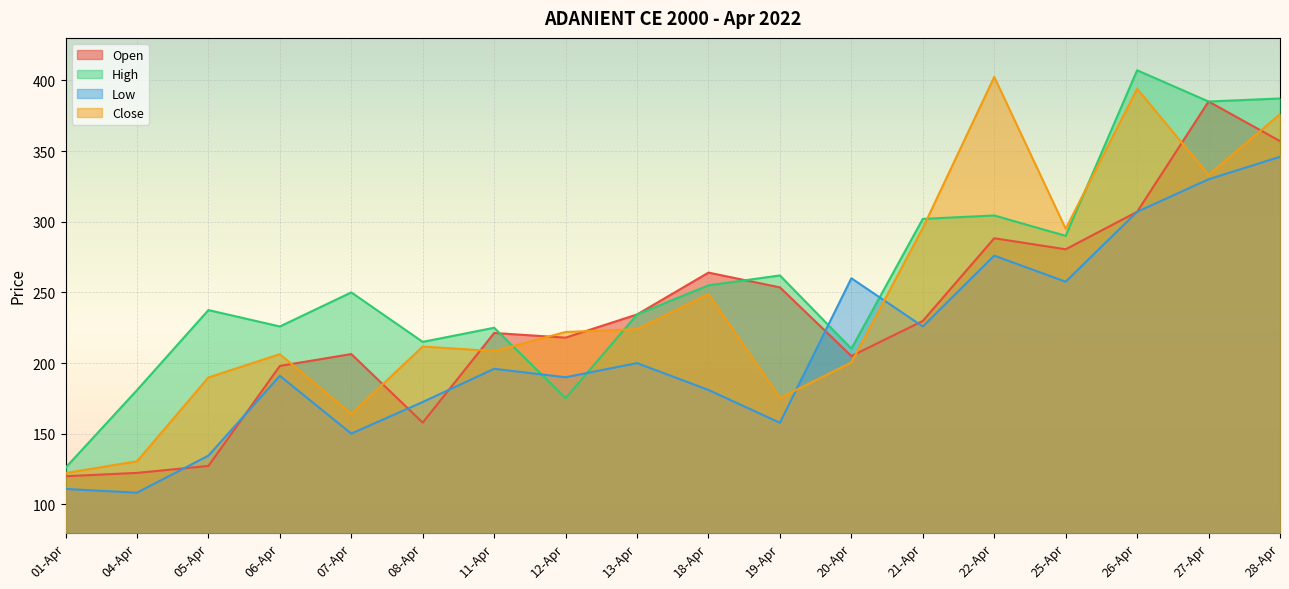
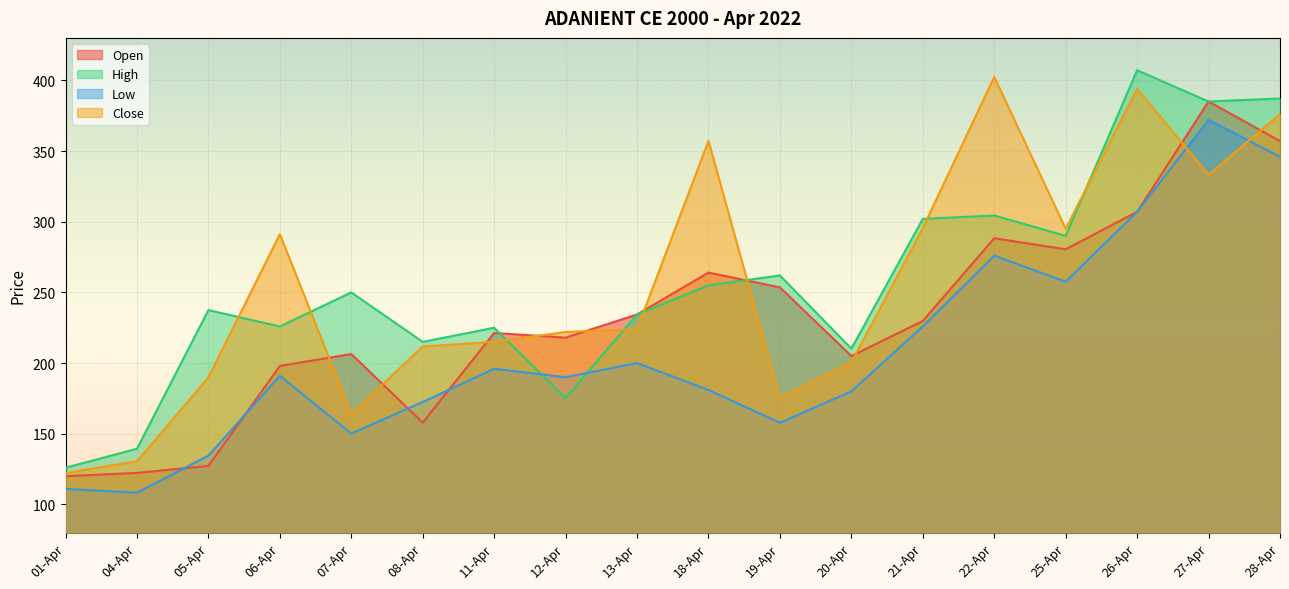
High, 04-Apr: 181 -> 139
Close, 06-Apr: 206 -> 291
Close, 11-Apr: 209 -> 215
Close, 18-Apr: 249 -> 357
Low, 20-Apr: 260 -> 180
Low, 27-Apr: 330 -> 372
